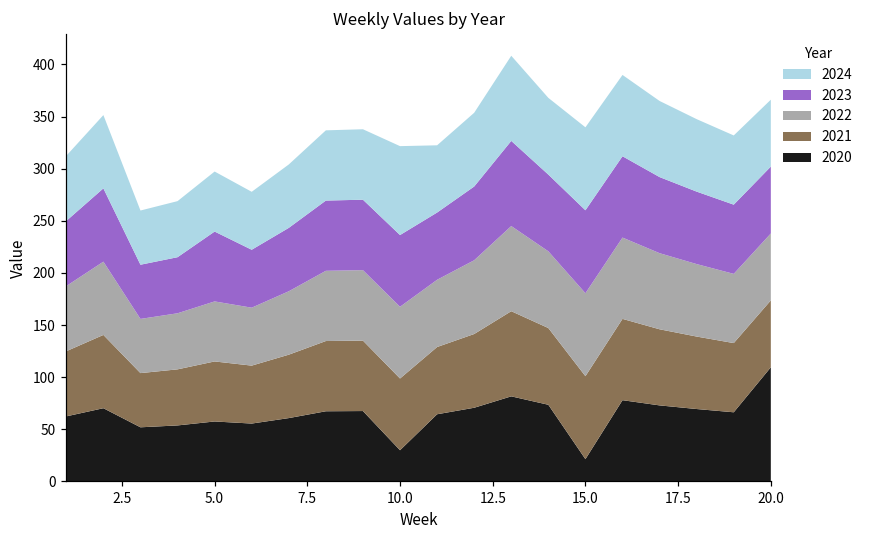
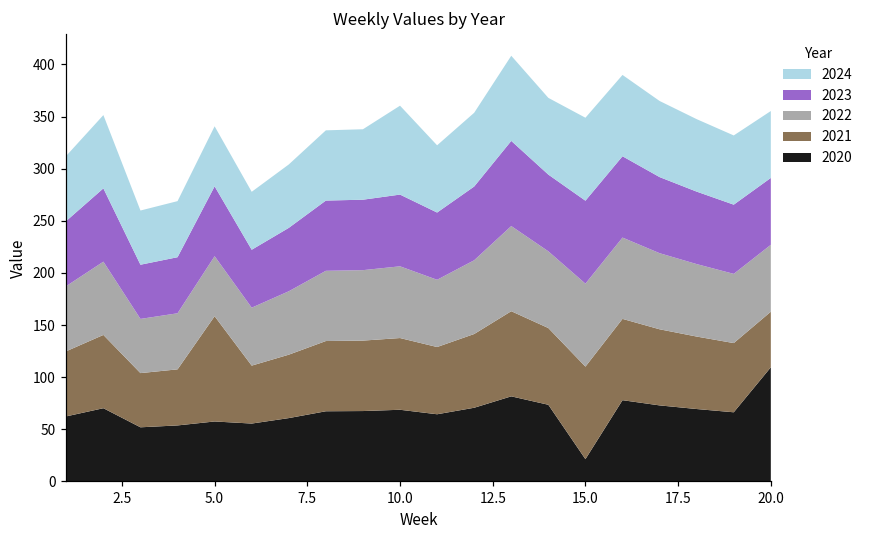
2021, 5.0: 60 -> 100
2020, 10.0: 30 -> 70
2021, 15.0: 80 -> 90
2021, 20.0: 60 -> 50
